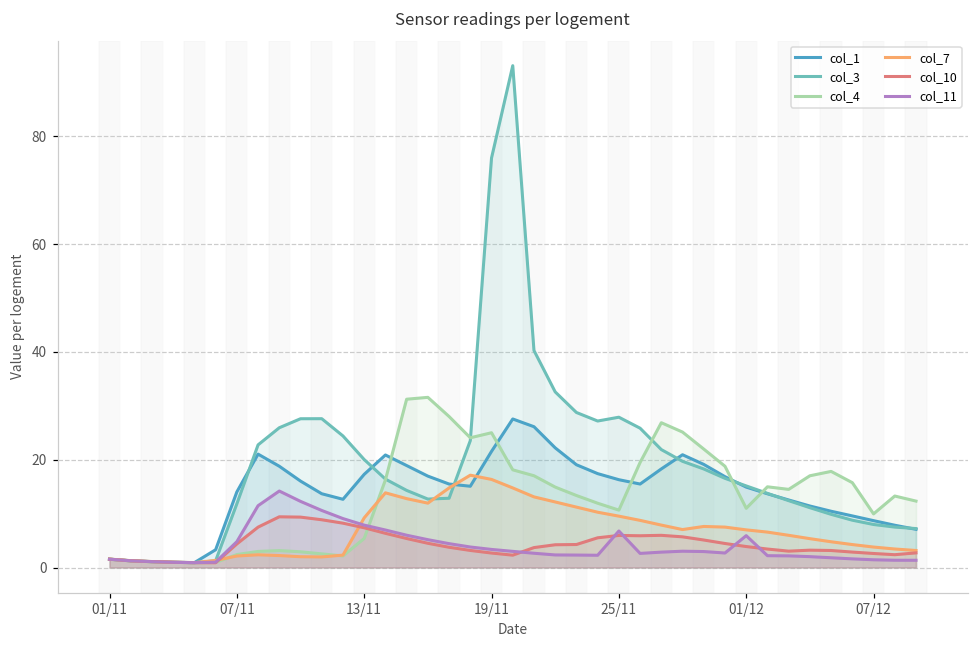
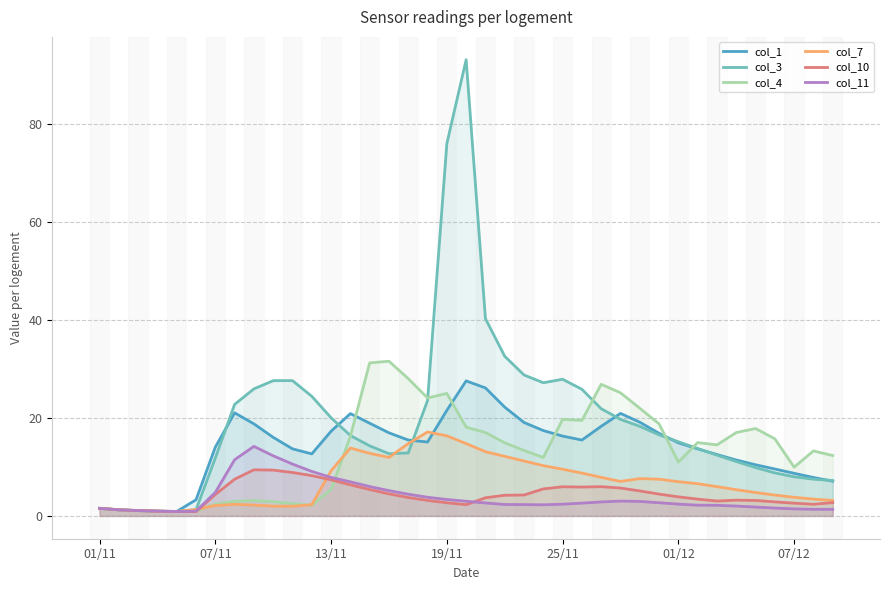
col_4, 25/11: 11 -> 20
col_11, 25/11: 7 -> 2
col_11, 01/12: 6 -> 2
